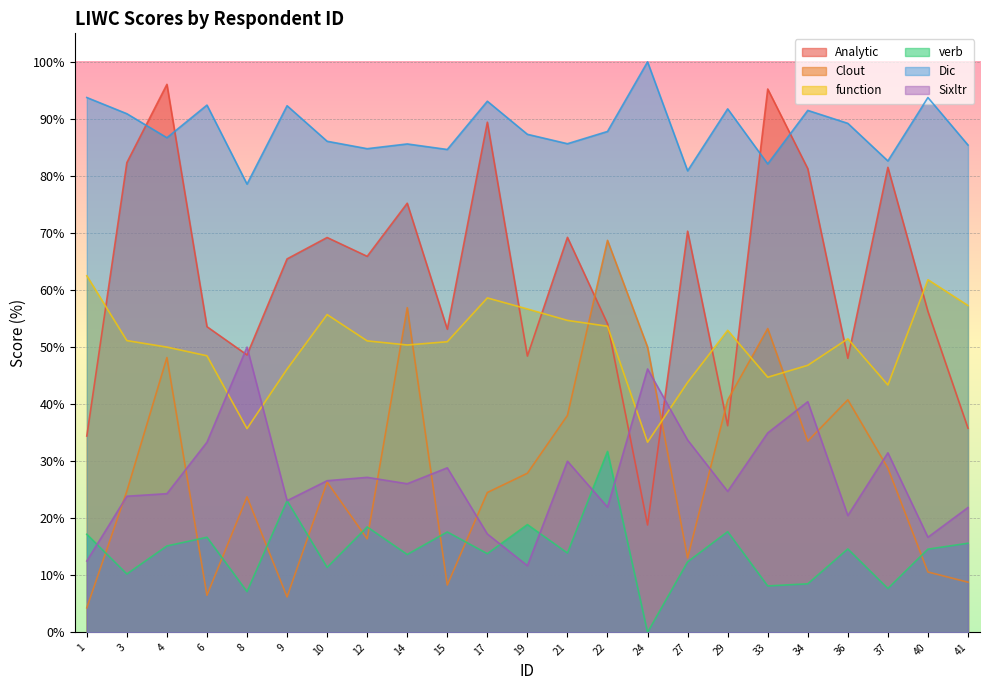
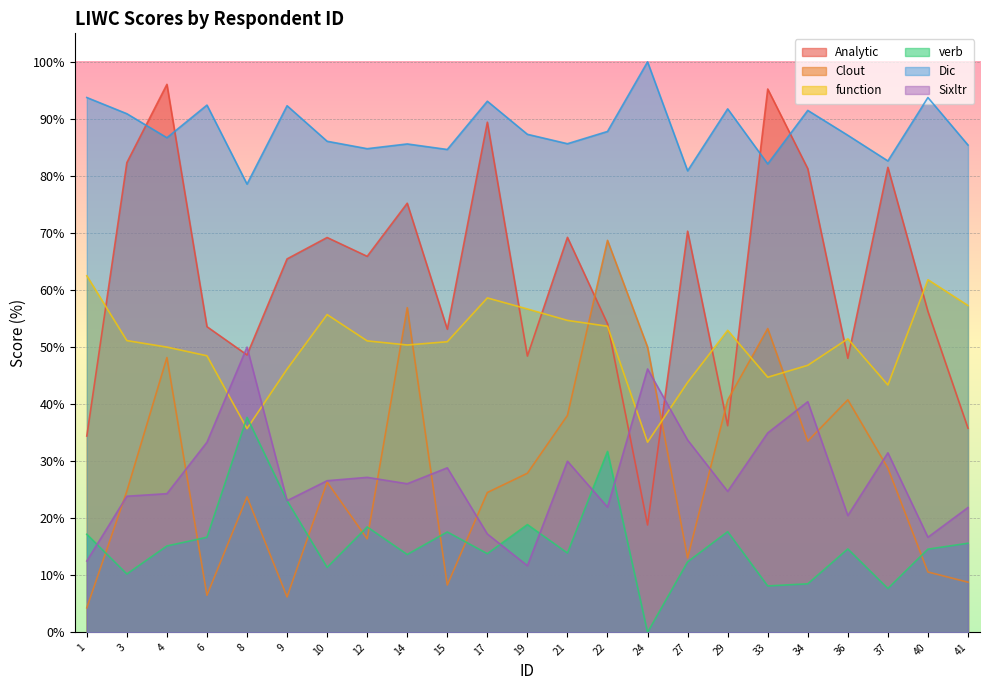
verb, 8: 7% -> 38%
Dic, 36: 89% -> 87%
